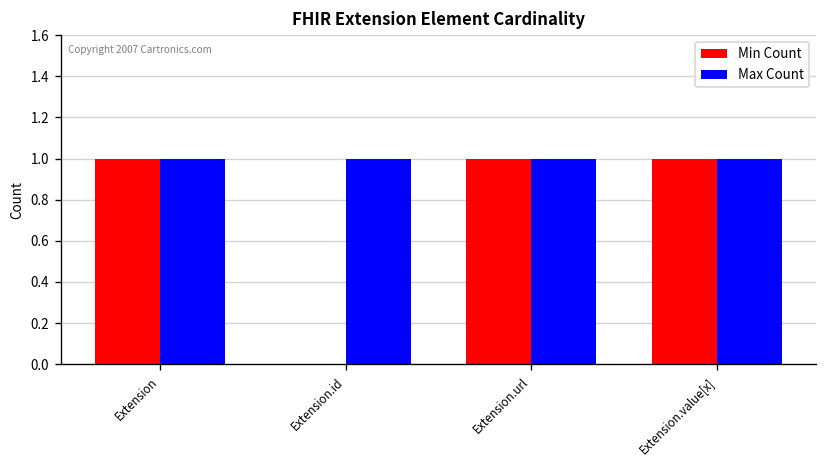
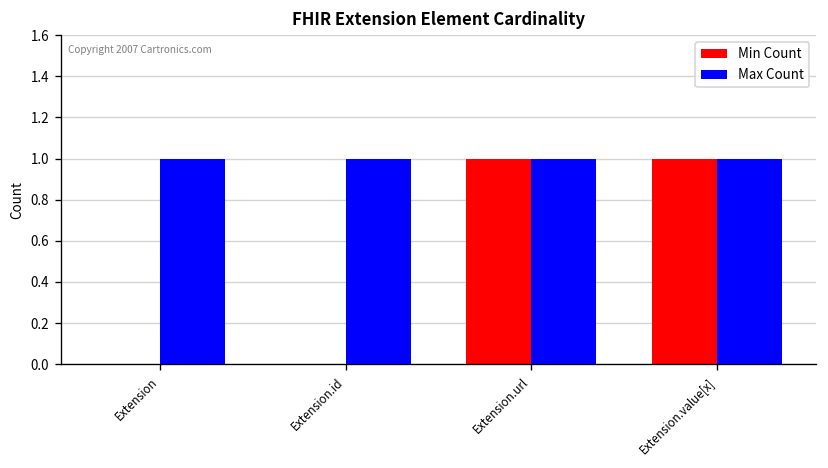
Min Count, Extension: 1 -> 0
